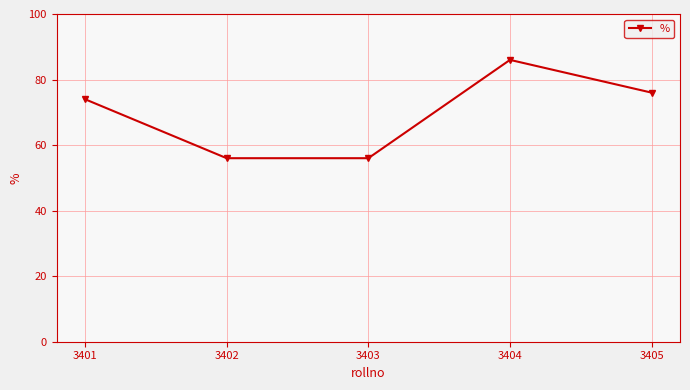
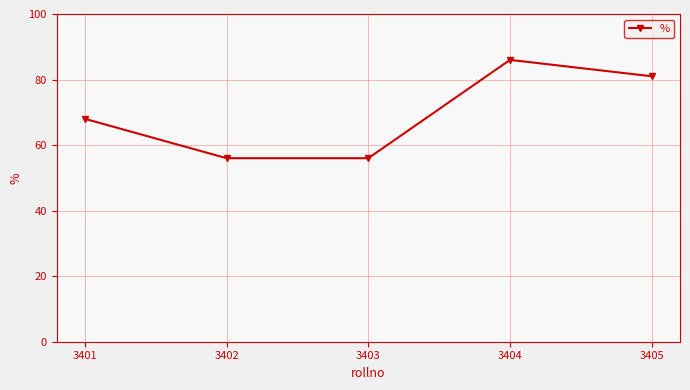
3401: 74 -> 68
3405: 76 -> 81
